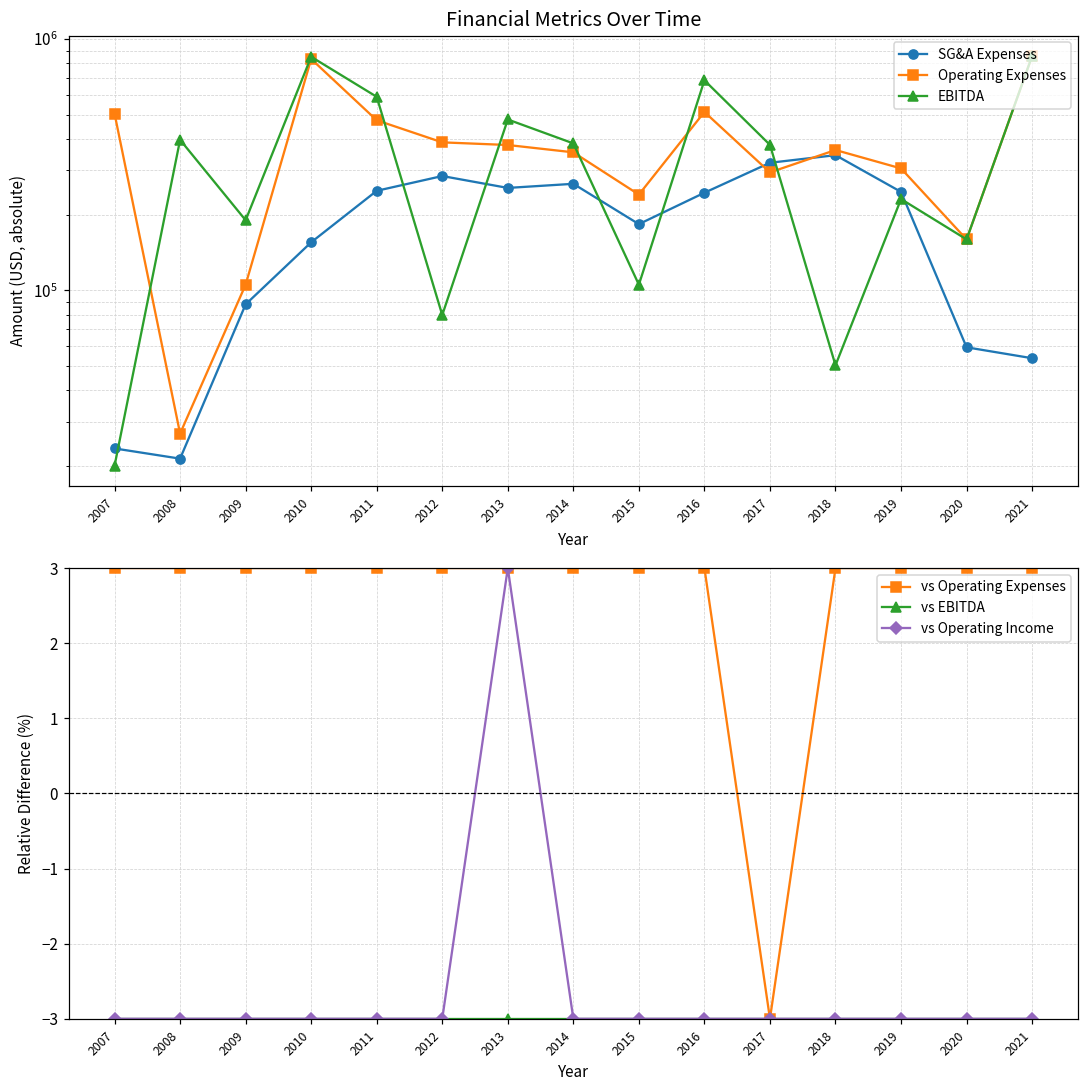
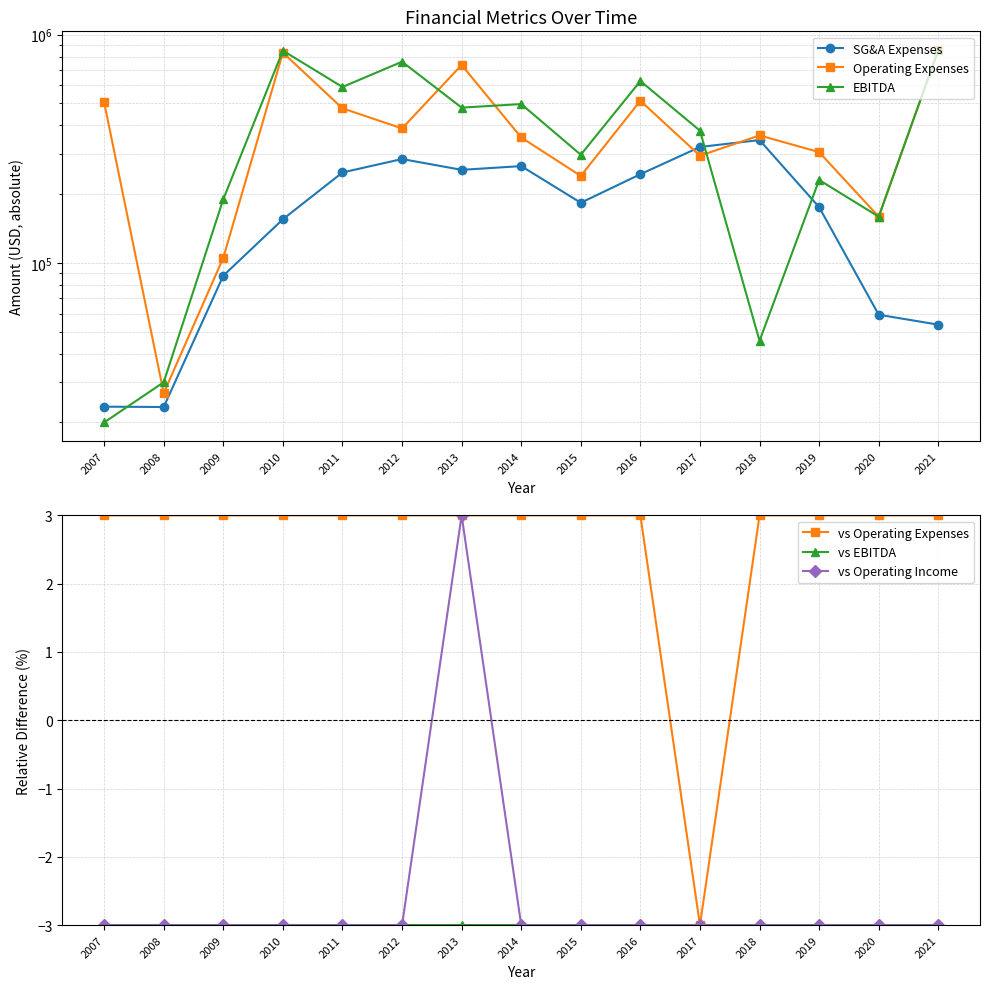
Financial Metrics Over Time, SG&A Expenses, 2008: 21000 -> 23000
Financial Metrics Over Time, EBITDA, 2008: 400000 -> 30000
Financial Metrics Over Time, EBITDA, 2012: 80000 -> 760000
Financial Metrics Over Time, Operating Expenses, 2013: 380000 -> 740000
Financial Metrics Over Time, EBITDA, 2014: 380000 -> 500000
Financial Metrics Over Time, EBITDA, 2015: 110000 -> 300000
Financial Metrics Over Time, EBITDA, 2016: 690000 -> 630000
Financial Metrics Over Time, EBITDA, 2018: 50000 -> 46000
Financial Metrics Over Time, SG&A Expenses, 2019: 250000 -> 180000
